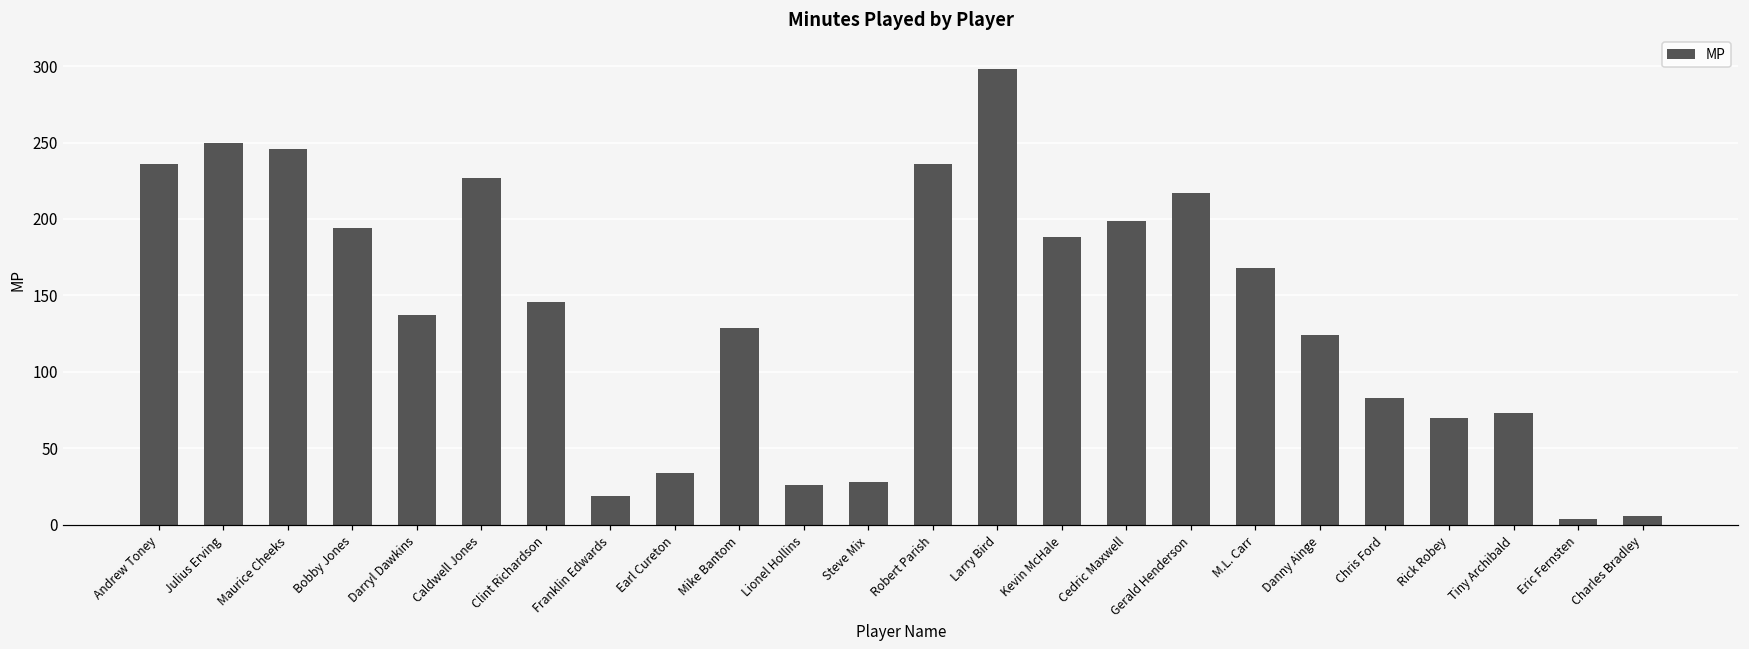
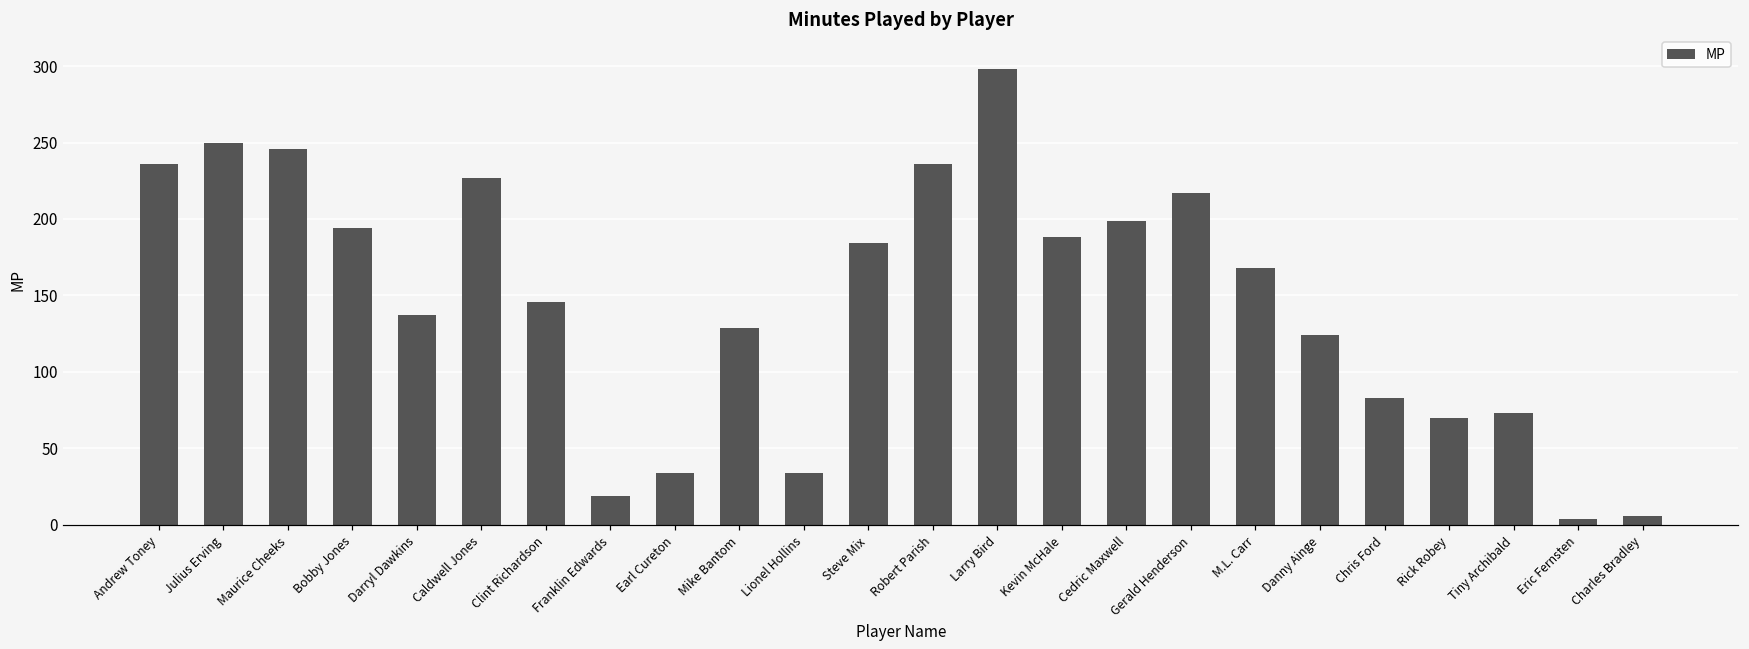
Lionel Hollins: 26 -> 34
Steve Mix: 28 -> 184
